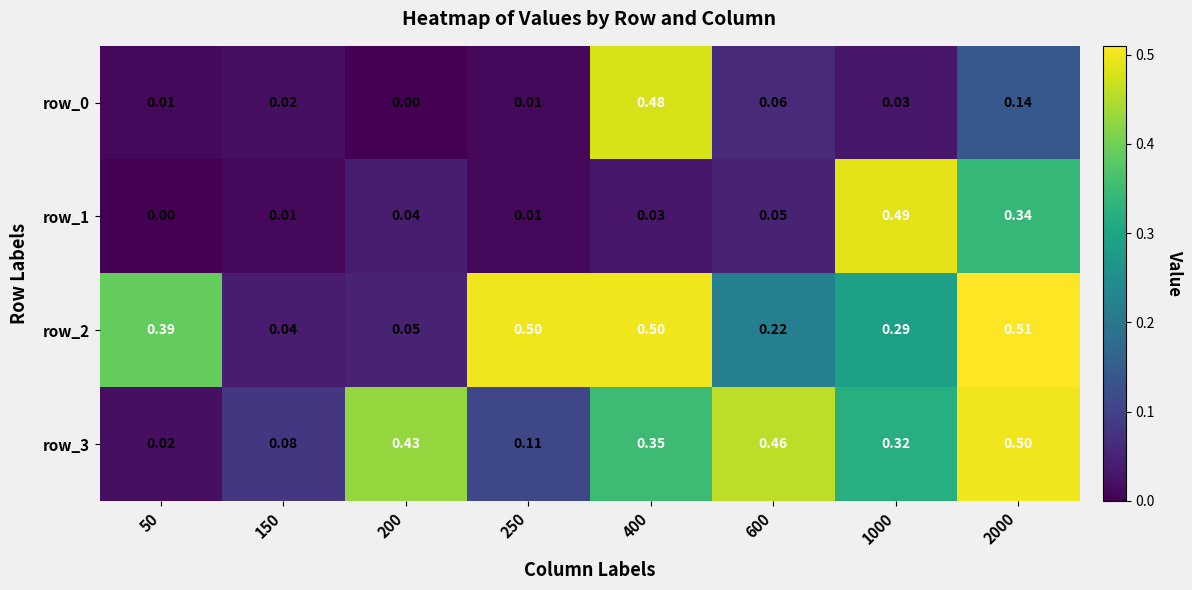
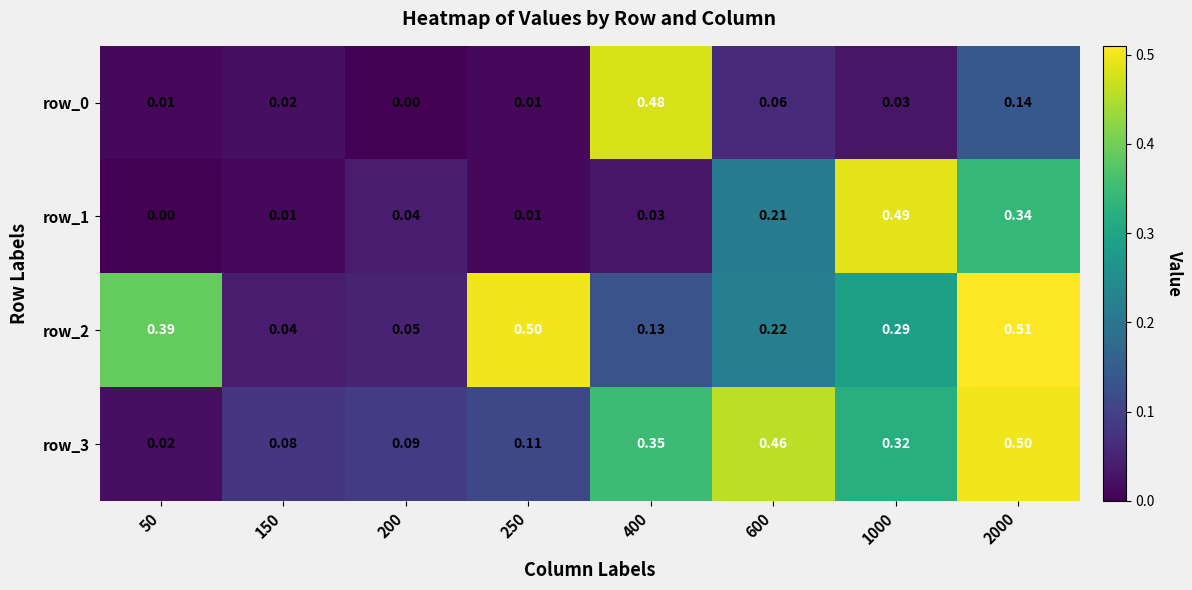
row_1, 600: 0.05 -> 0.21
row_2, 400: 0.50 -> 0.13
row_3, 200: 0.43 -> 0.09
